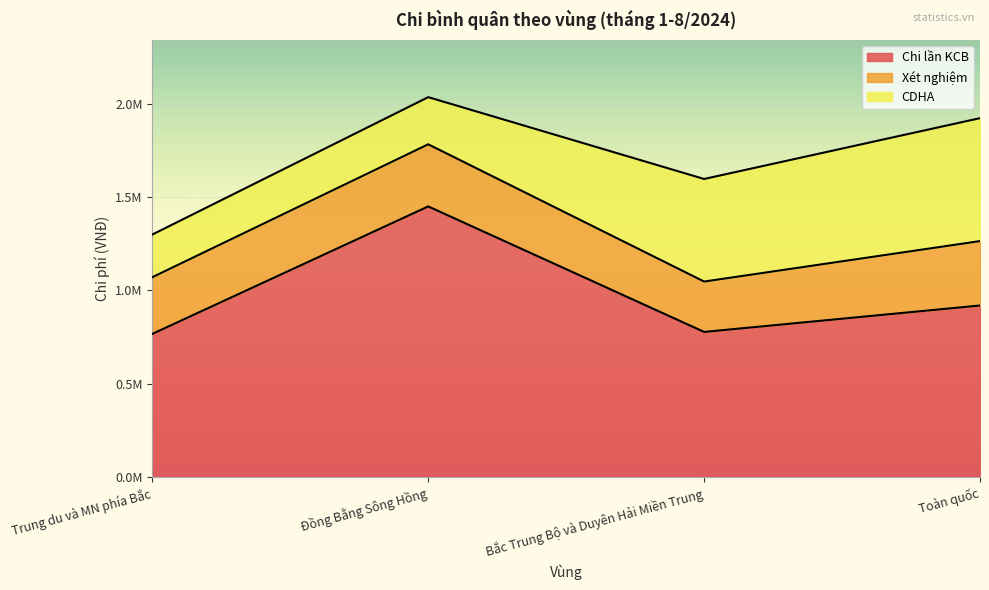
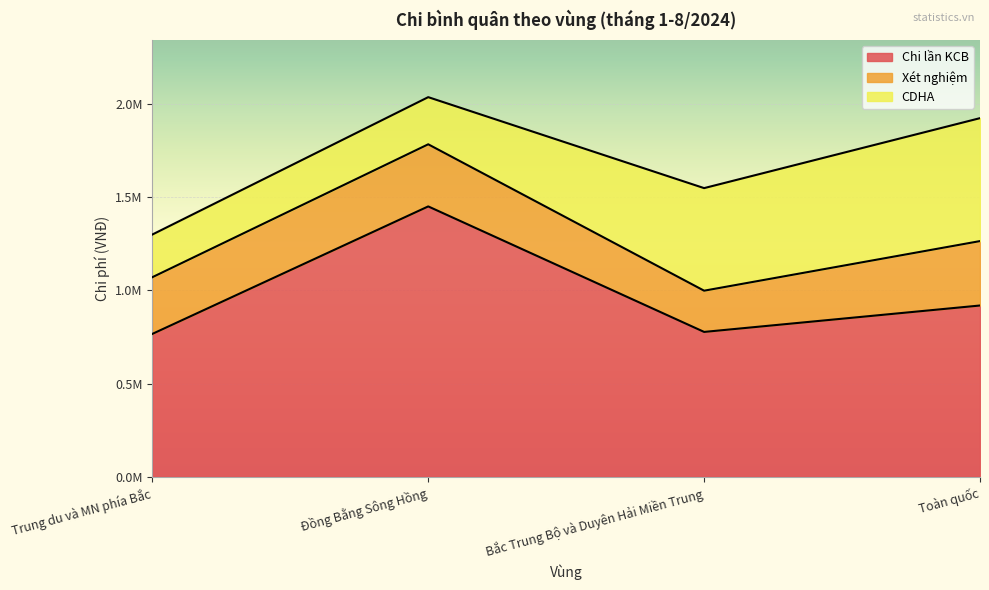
Xét nghiệm, Bắc Trung Bộ và Duyên Hải Miền Trung: 270000 -> 220000
